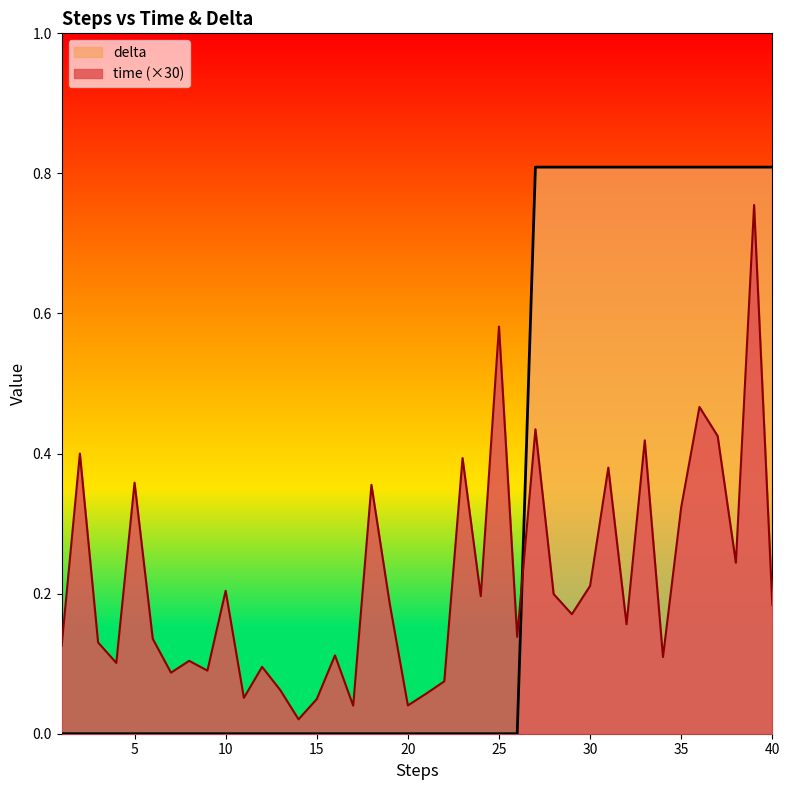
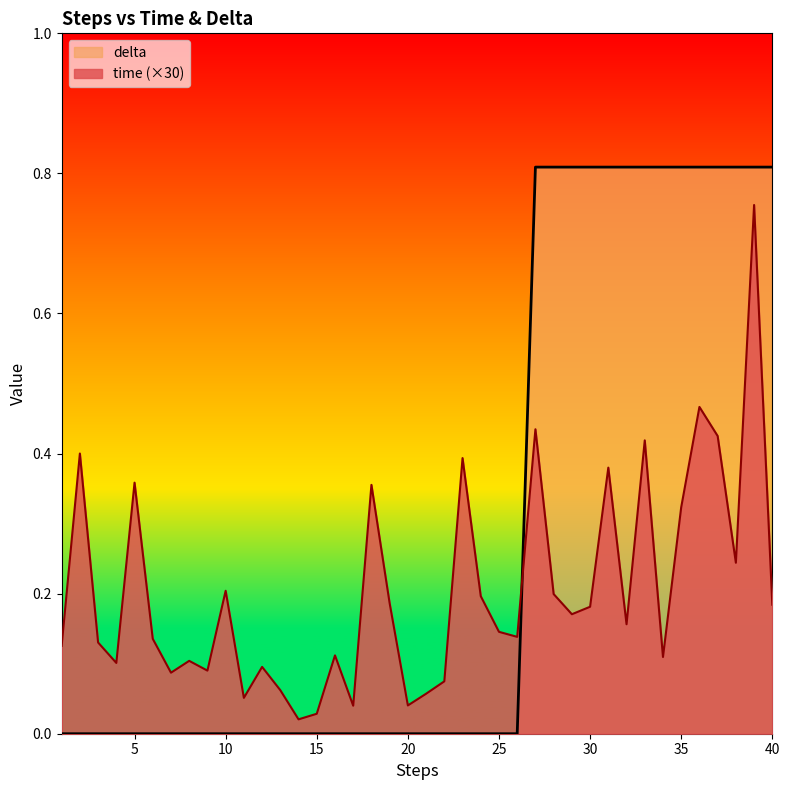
time (×30), 15: 0.05 -> 0.03
time (×30), 25: 0.58 -> 0.15
time (×30), 30: 0.21 -> 0.18
